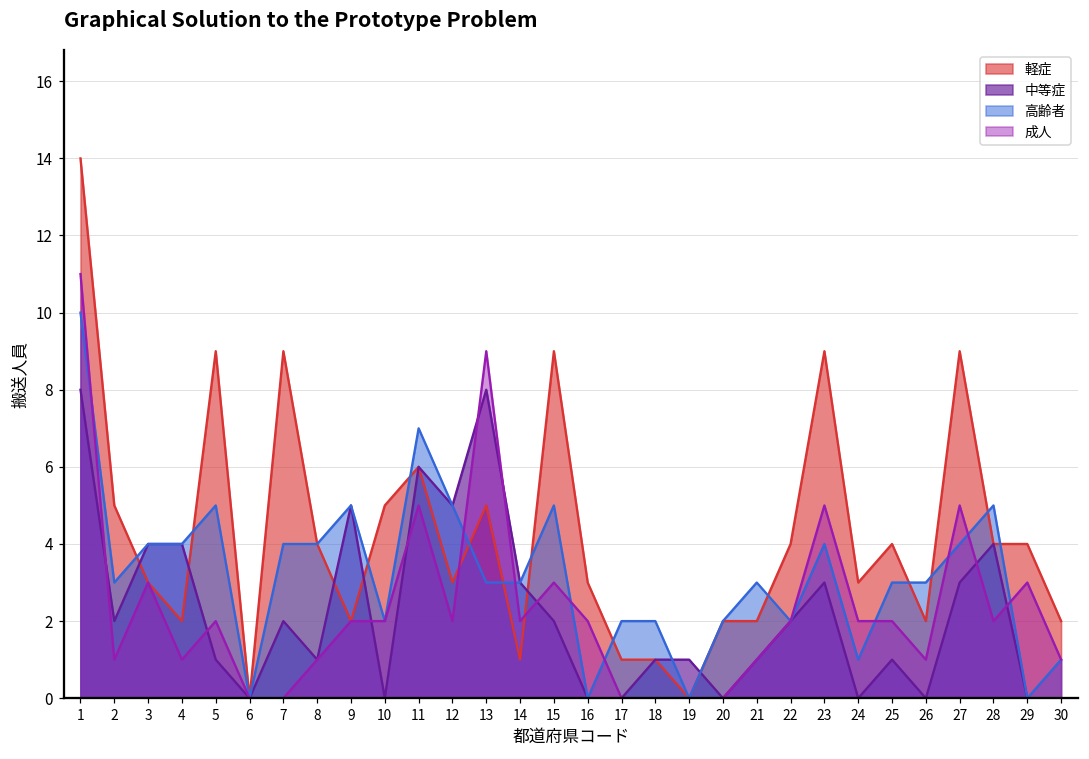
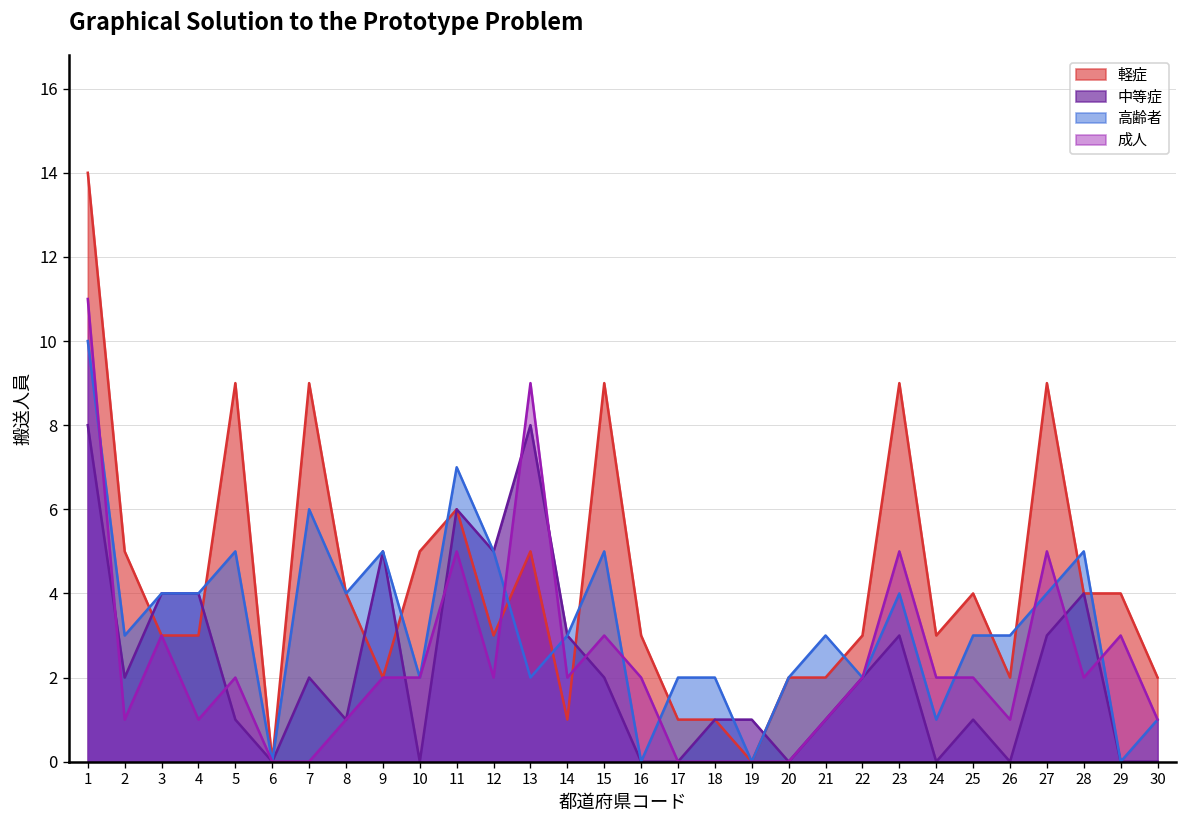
軽症, 4: 2 -> 3
高齢者, 7: 4 -> 6
高齢者, 13: 3 -> 2
軽症, 22: 4 -> 3
